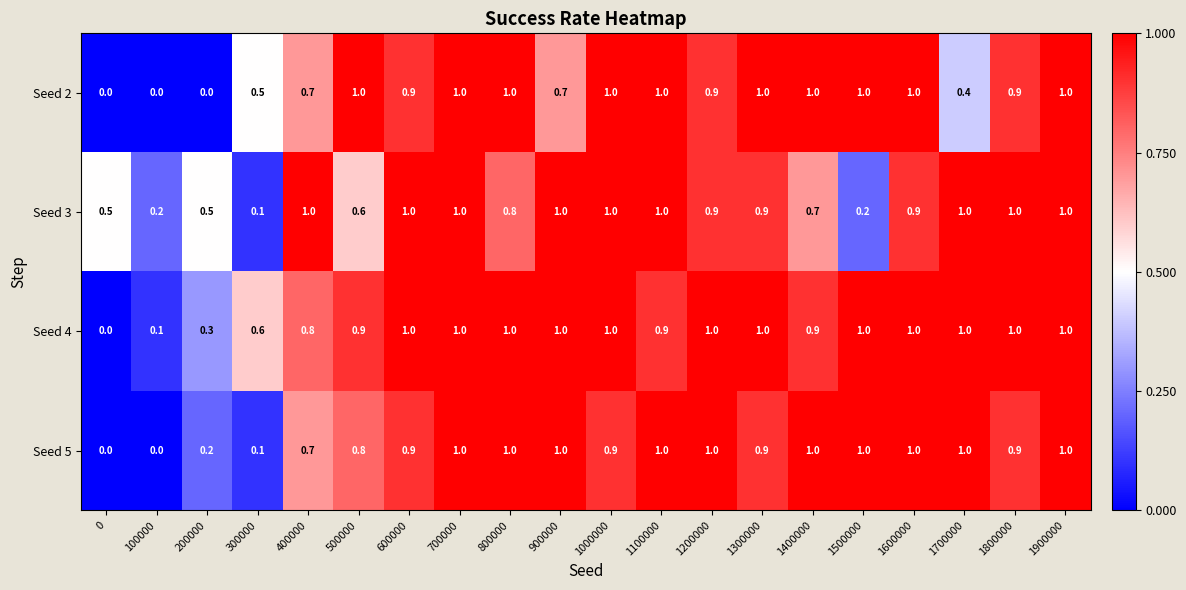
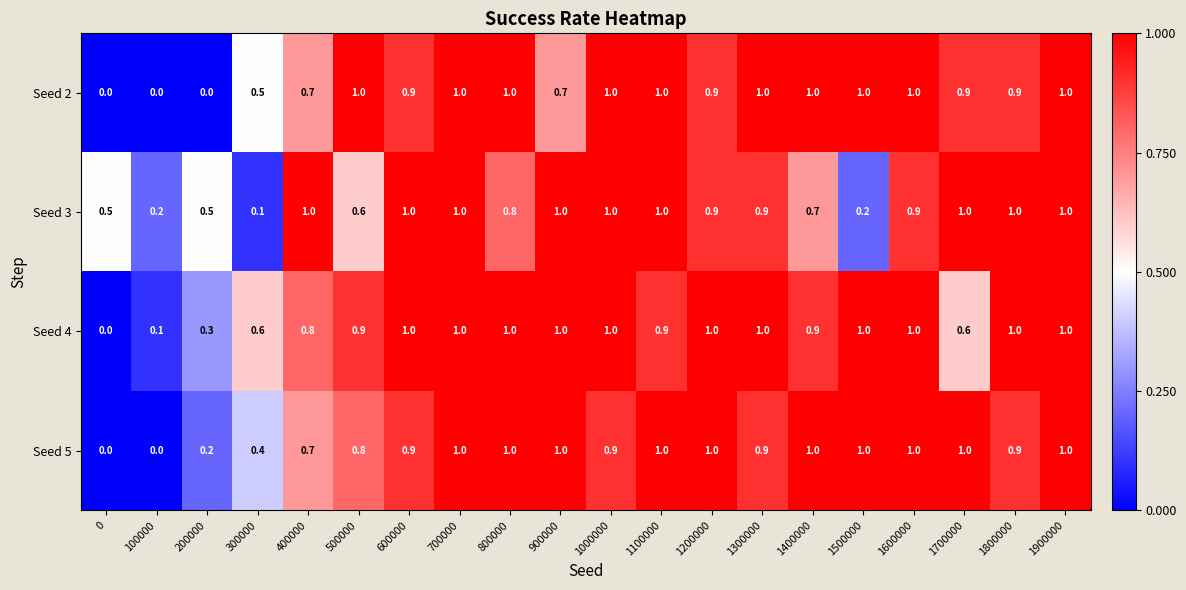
Seed 2, 1700000: 0.4 -> 0.9
Seed 4, 1700000: 1.0 -> 0.6
Seed 5, 300000: 0.1 -> 0.4
